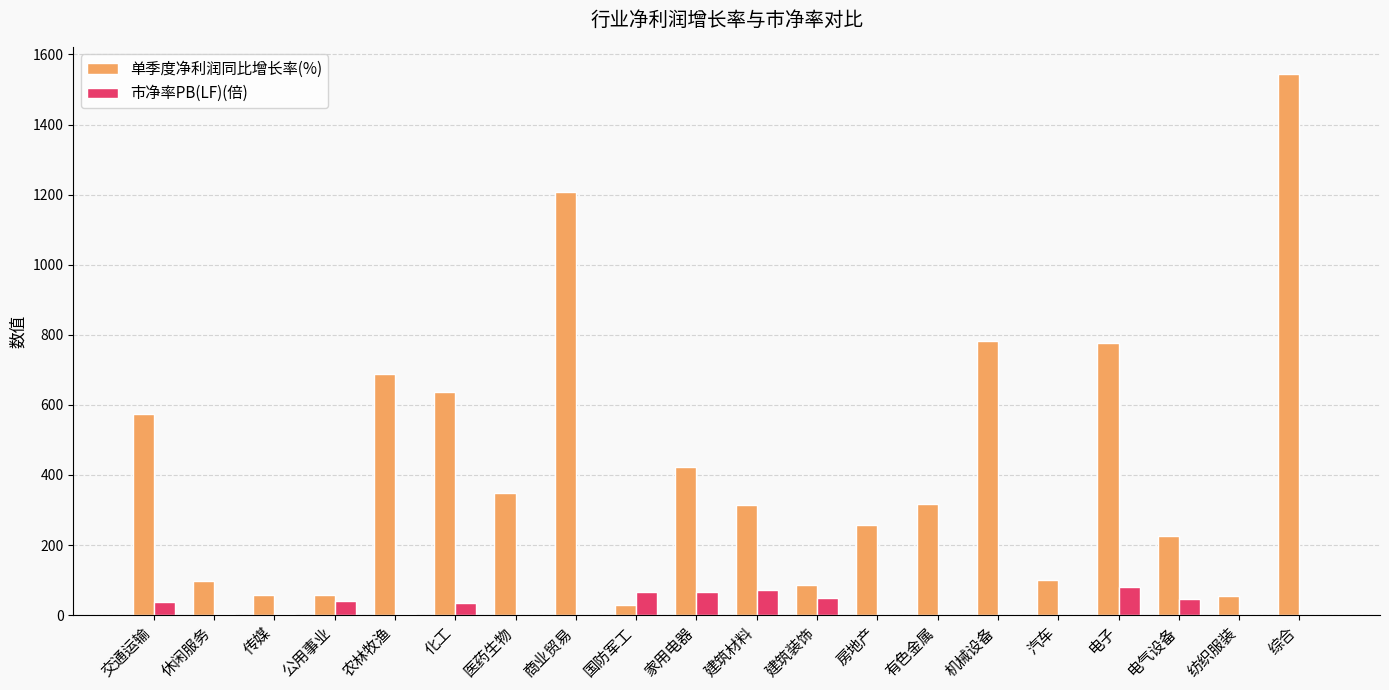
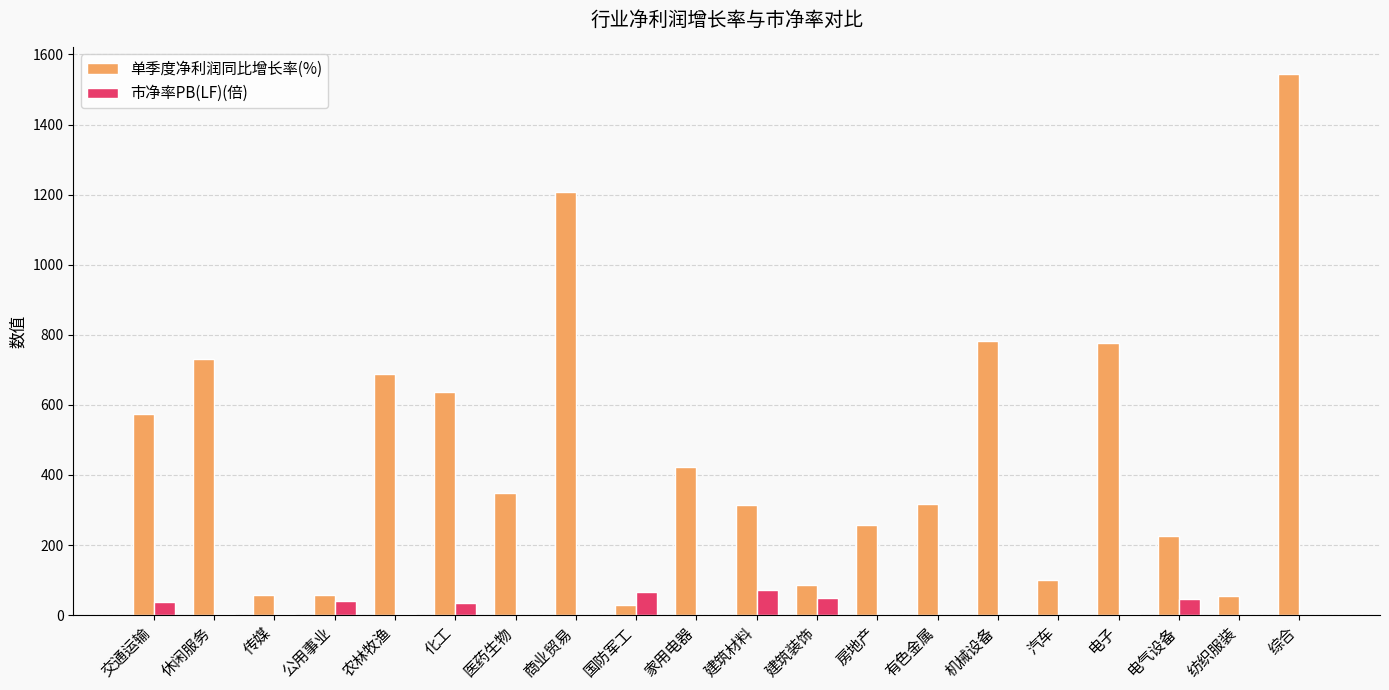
单季度净利润同比增长率(%), 休闲服务: 100 -> 730
市净率PB(LF)(倍), 家用电器: 70 -> 0
市净率PB(LF)(倍), 电子: 80 -> 0
